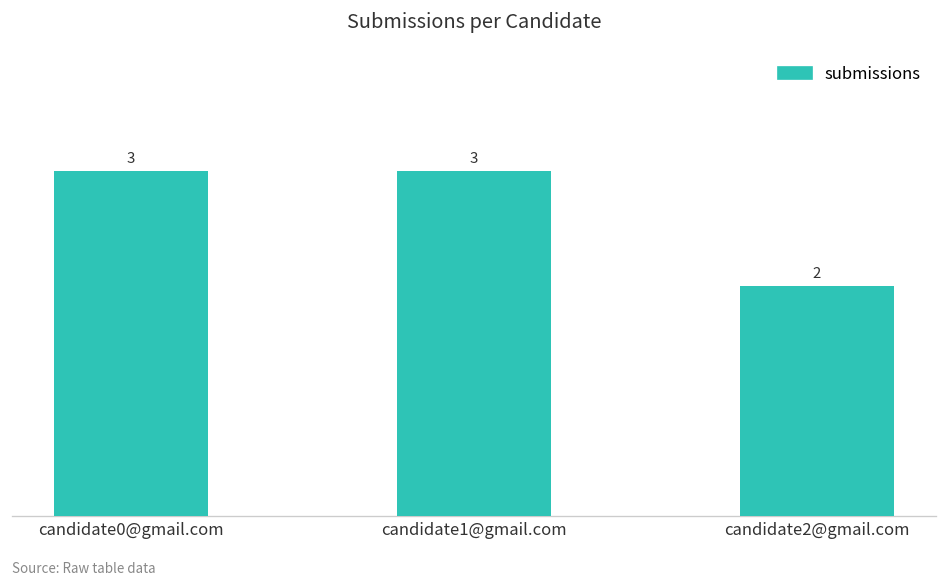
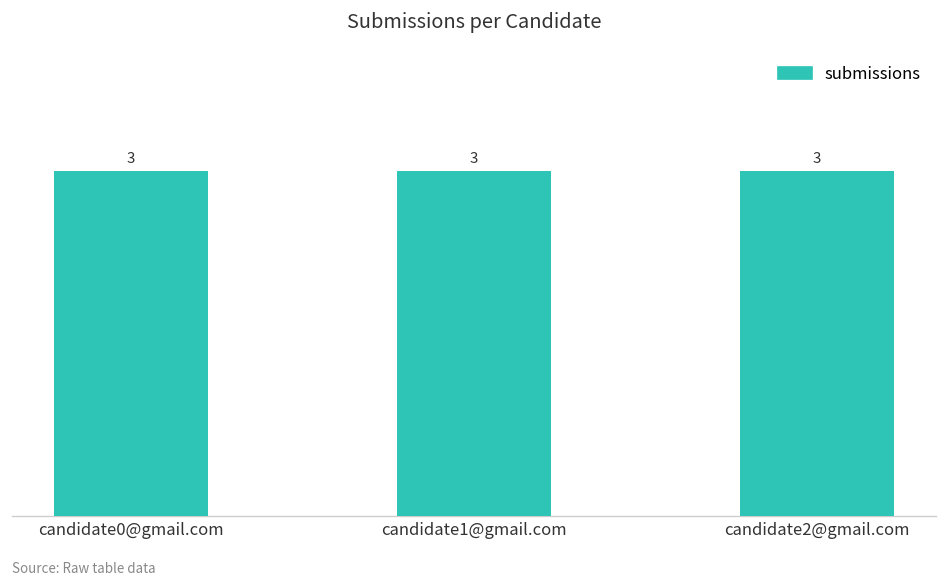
candidate2@gmail.com: 2 -> 3
